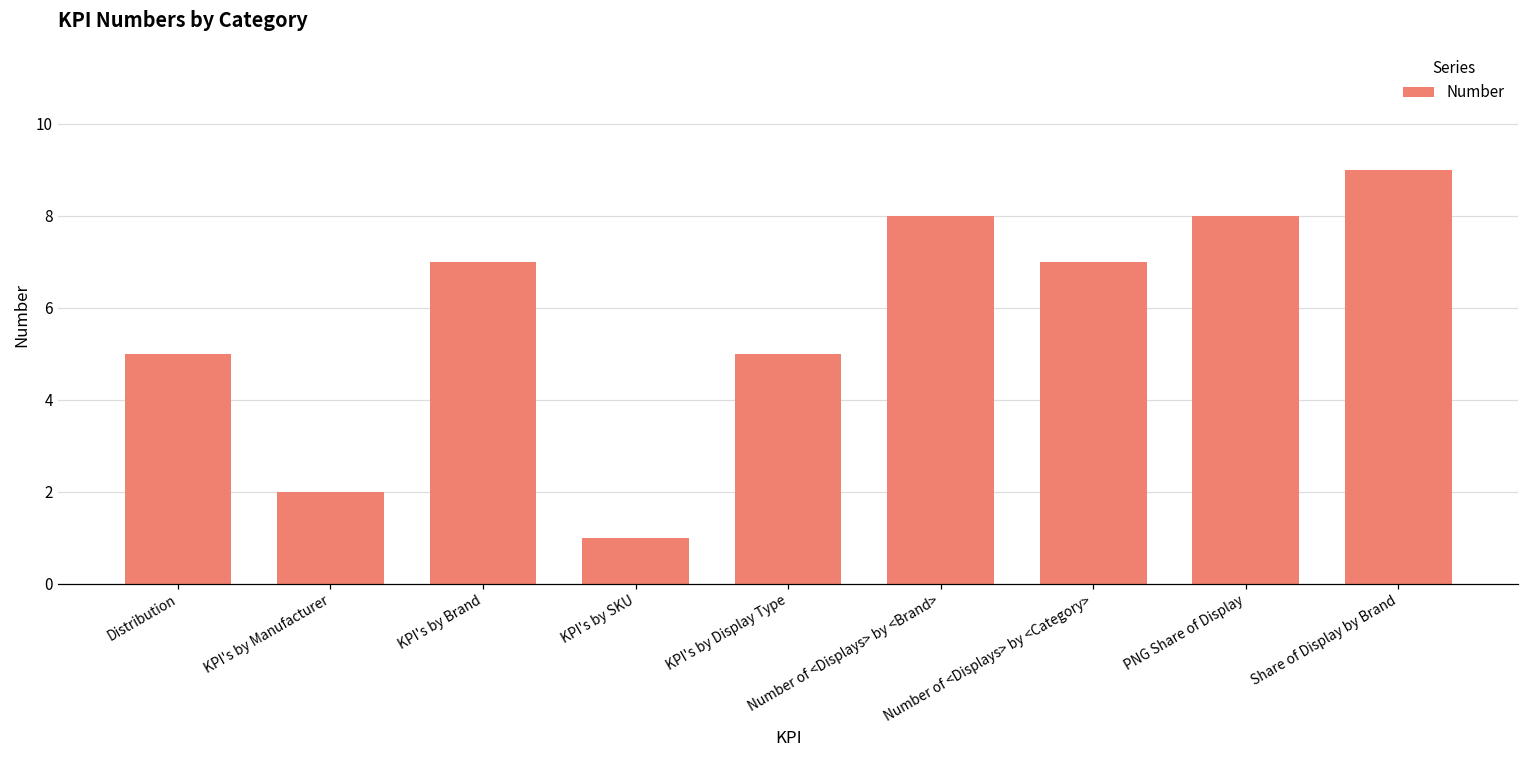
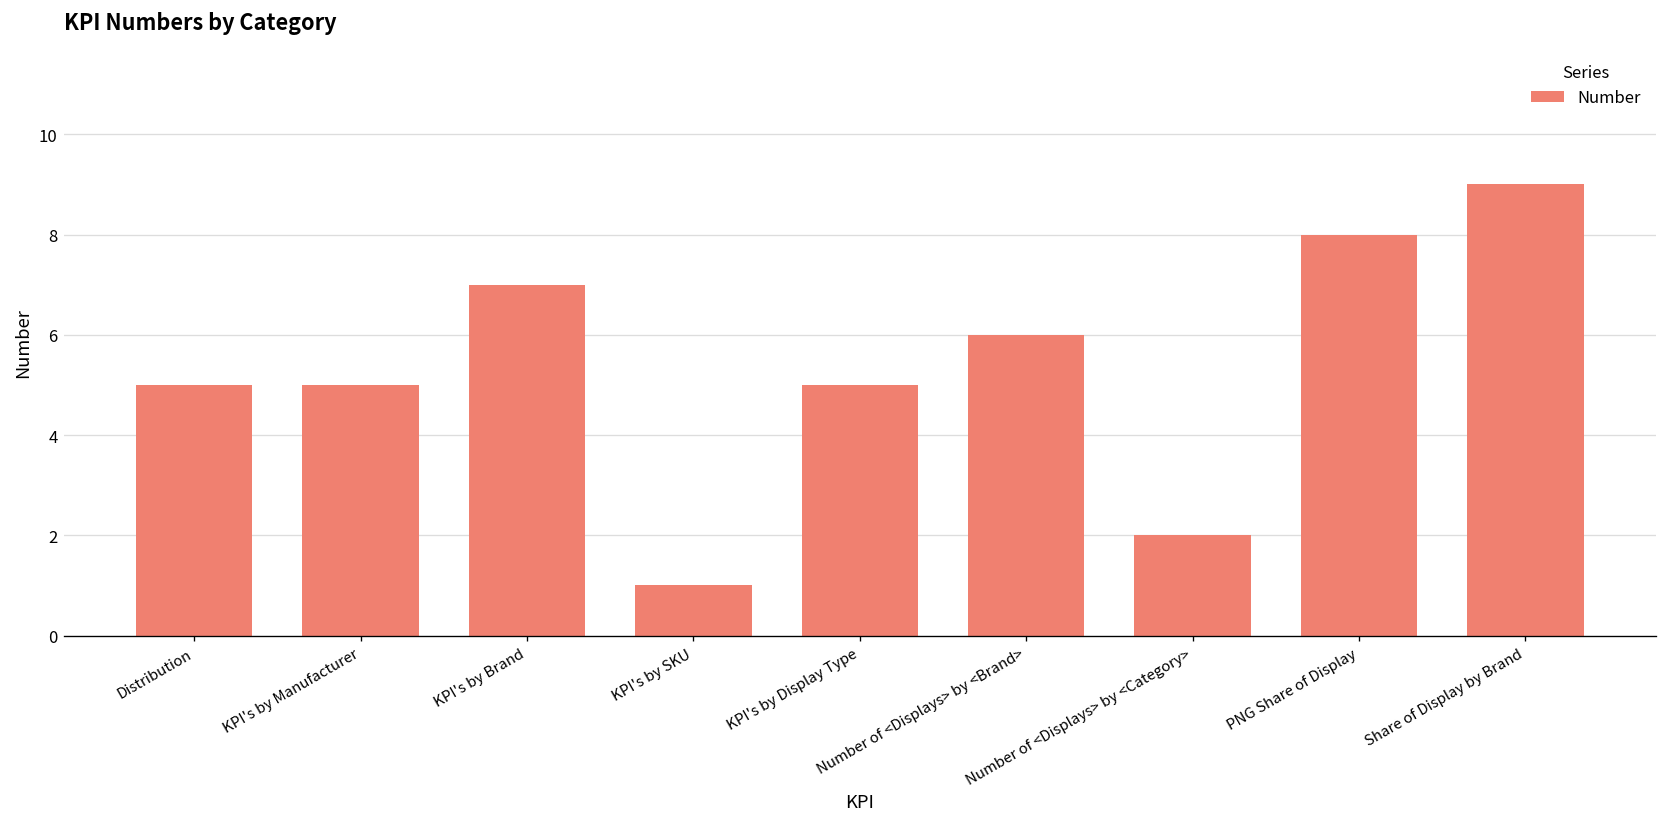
KPI's by Manufacturer: 2 -> 5
Number of <Displays> by <Brand>: 8 -> 6
Number of <Displays> by <Category>: 7 -> 2
